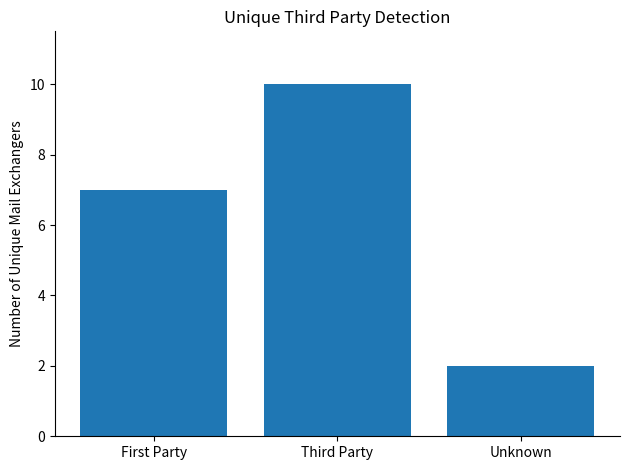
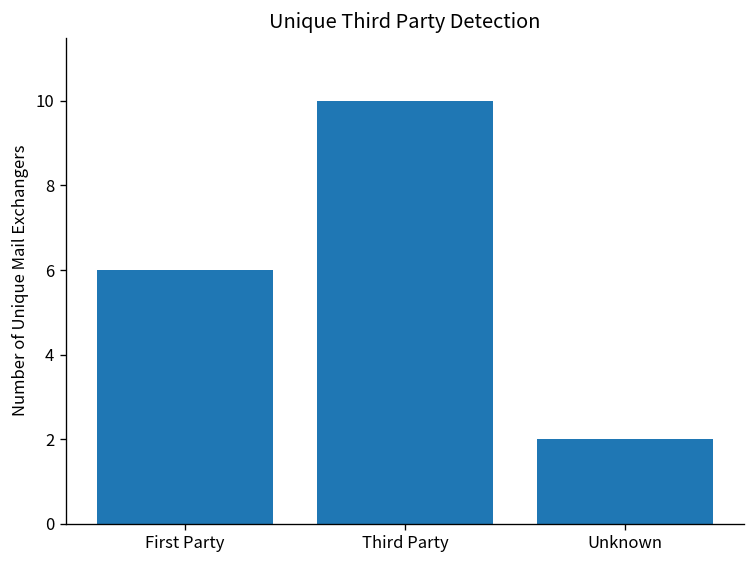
First Party: 7 -> 6
